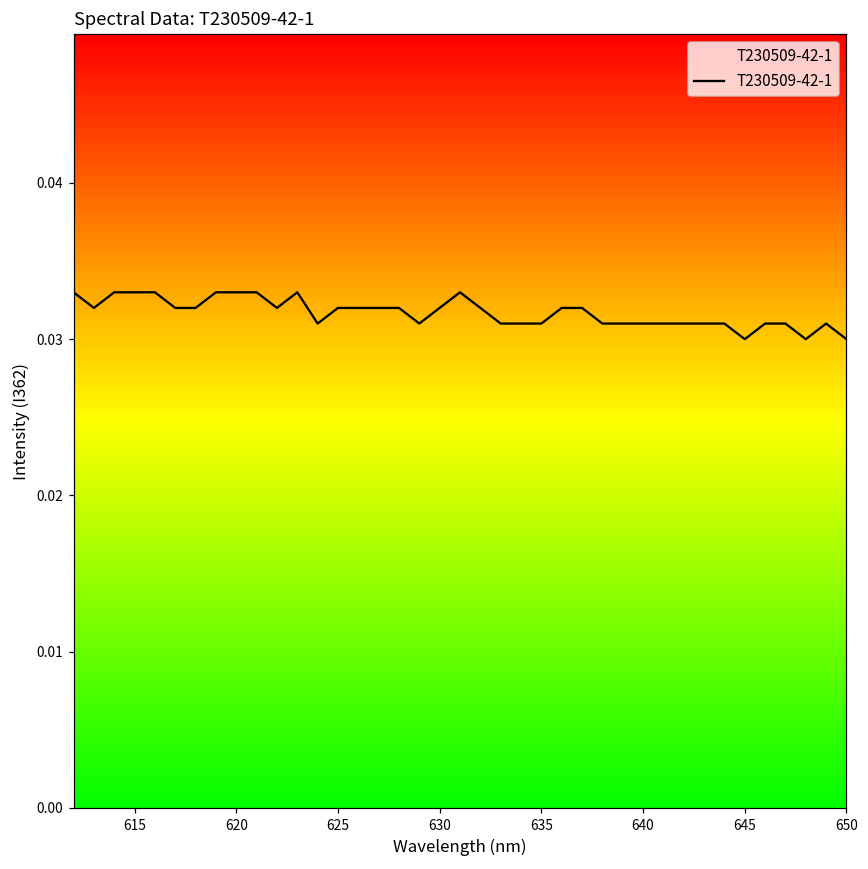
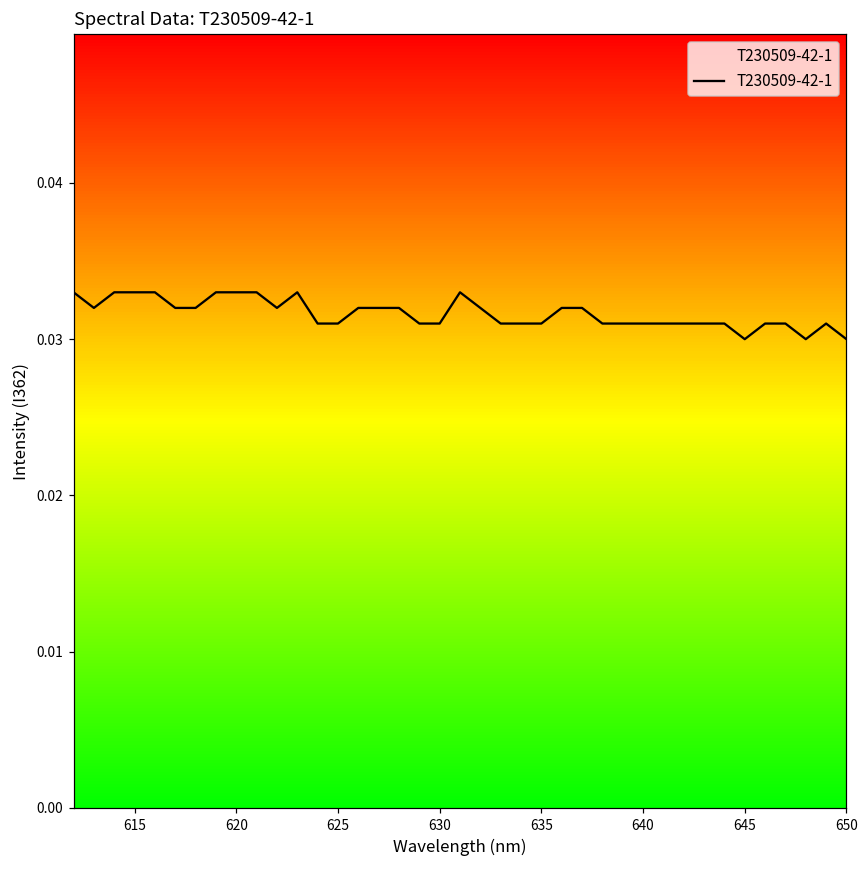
625: 0.032 -> 0.031
630: 0.032 -> 0.031
